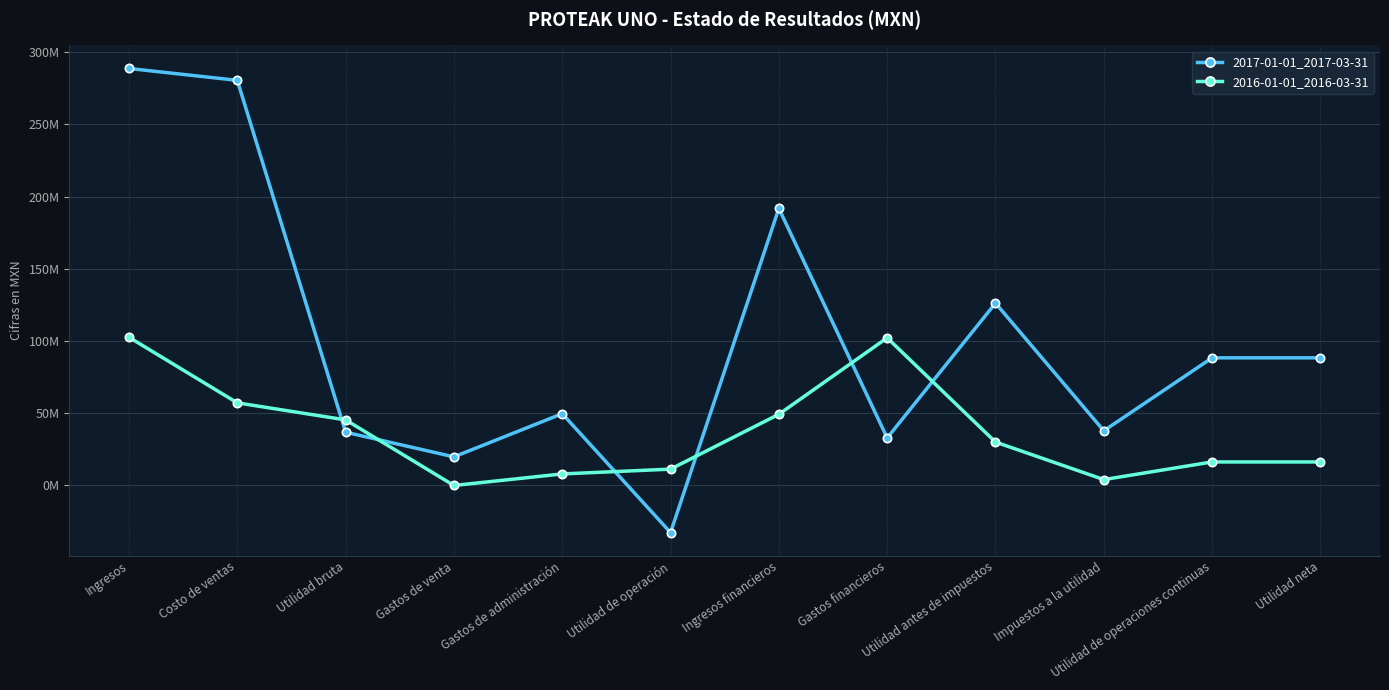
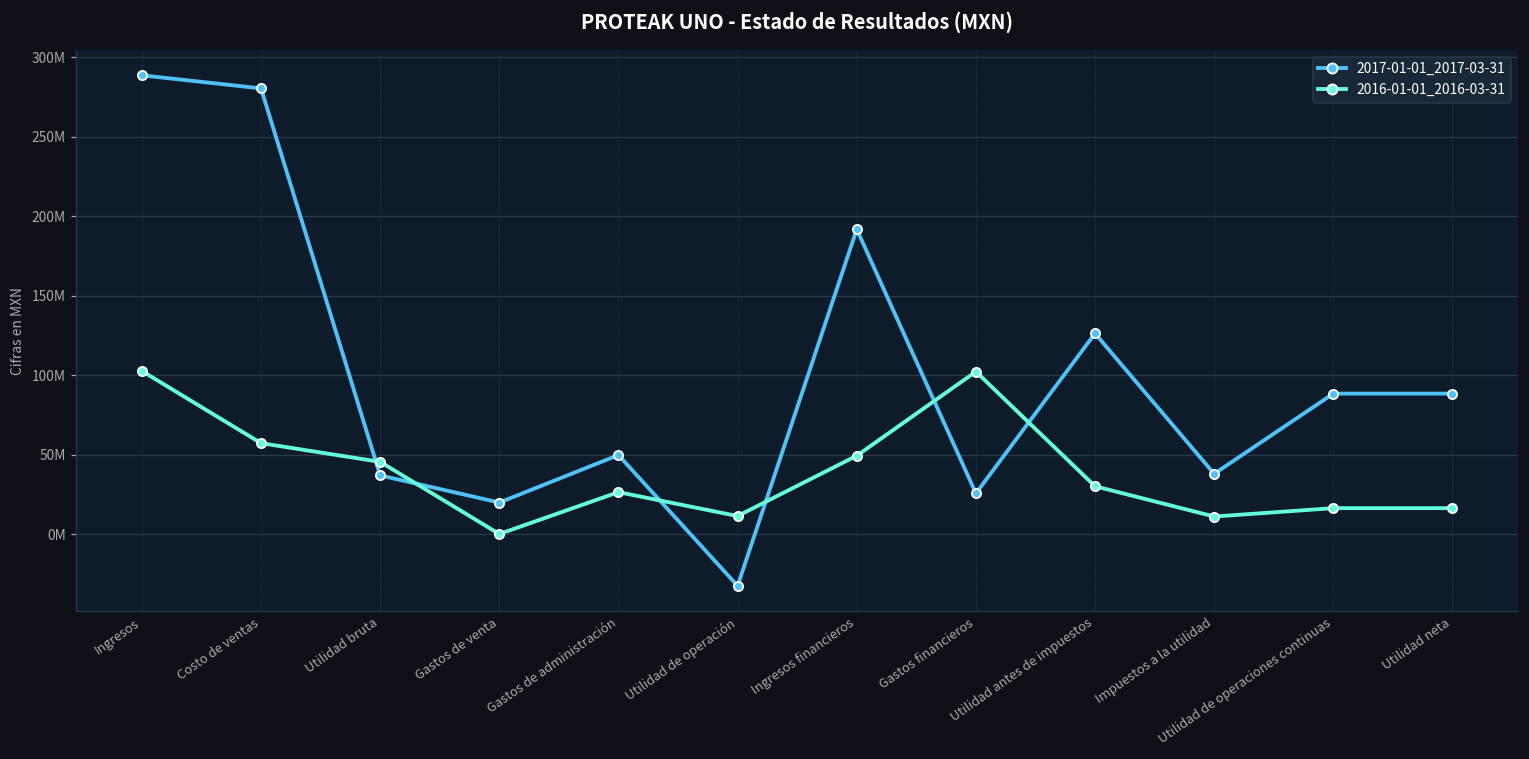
2016-01-01_2016-03-31, Gastos de administración: 8000000 -> 26000000
2017-01-01_2017-03-31, Gastos financieros: 33000000 -> 26000000
2016-01-01_2016-03-31, Impuestos a la utilidad: 4000000 -> 11000000
